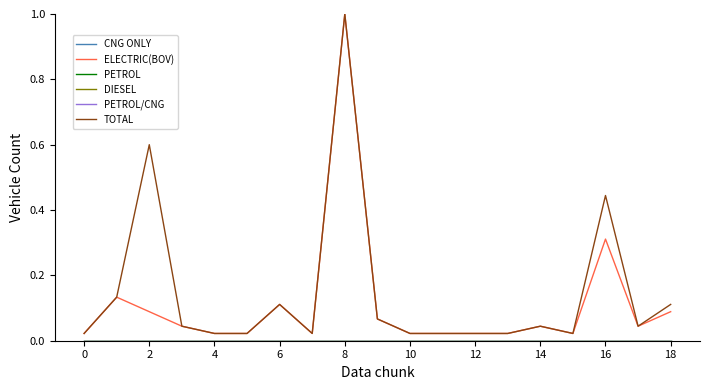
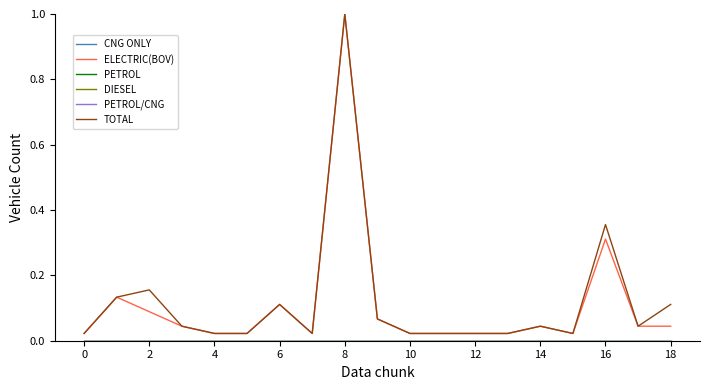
TOTAL, 2: 0.60 -> 0.16
TOTAL, 16: 0.44 -> 0.36
ELECTRIC(BOV), 18: 0.09 -> 0.04
